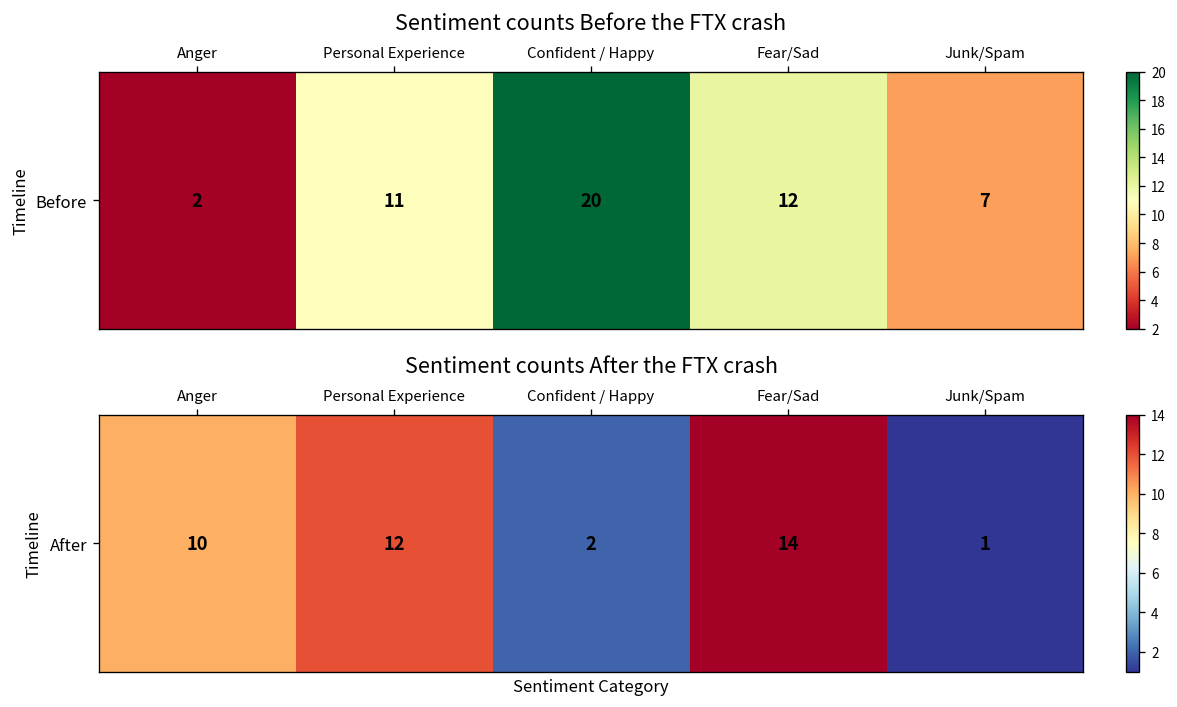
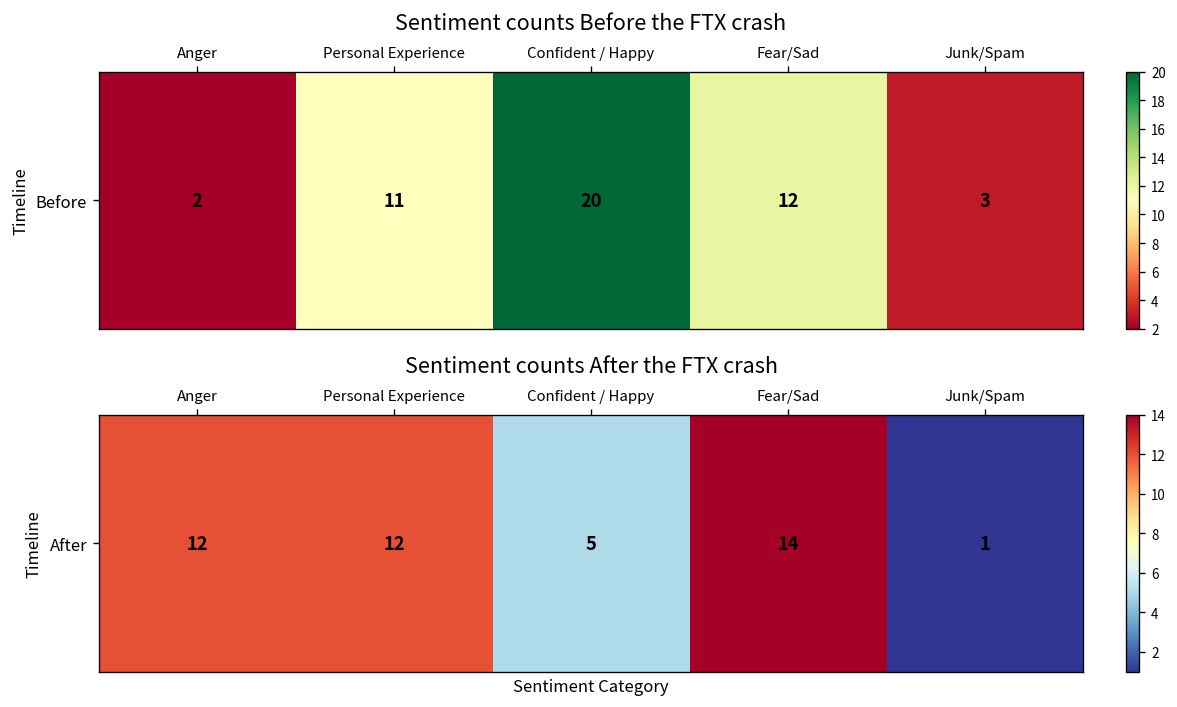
Sentiment counts Before the FTX crash, Before, Junk/Spam: 7 -> 3
Sentiment counts After the FTX crash, After, Anger: 10 -> 12
Sentiment counts After the FTX crash, After, Confident / Happy: 2 -> 5
